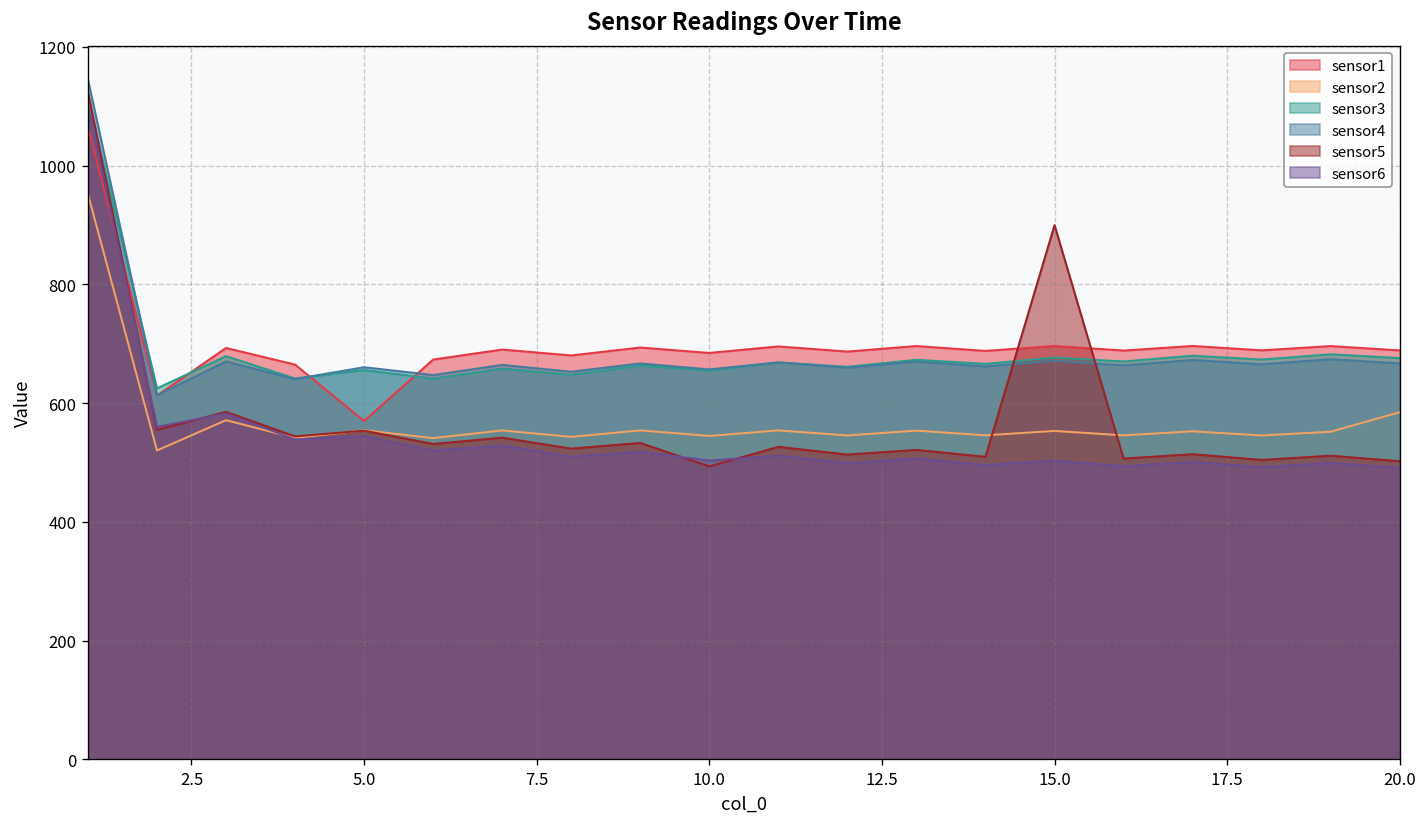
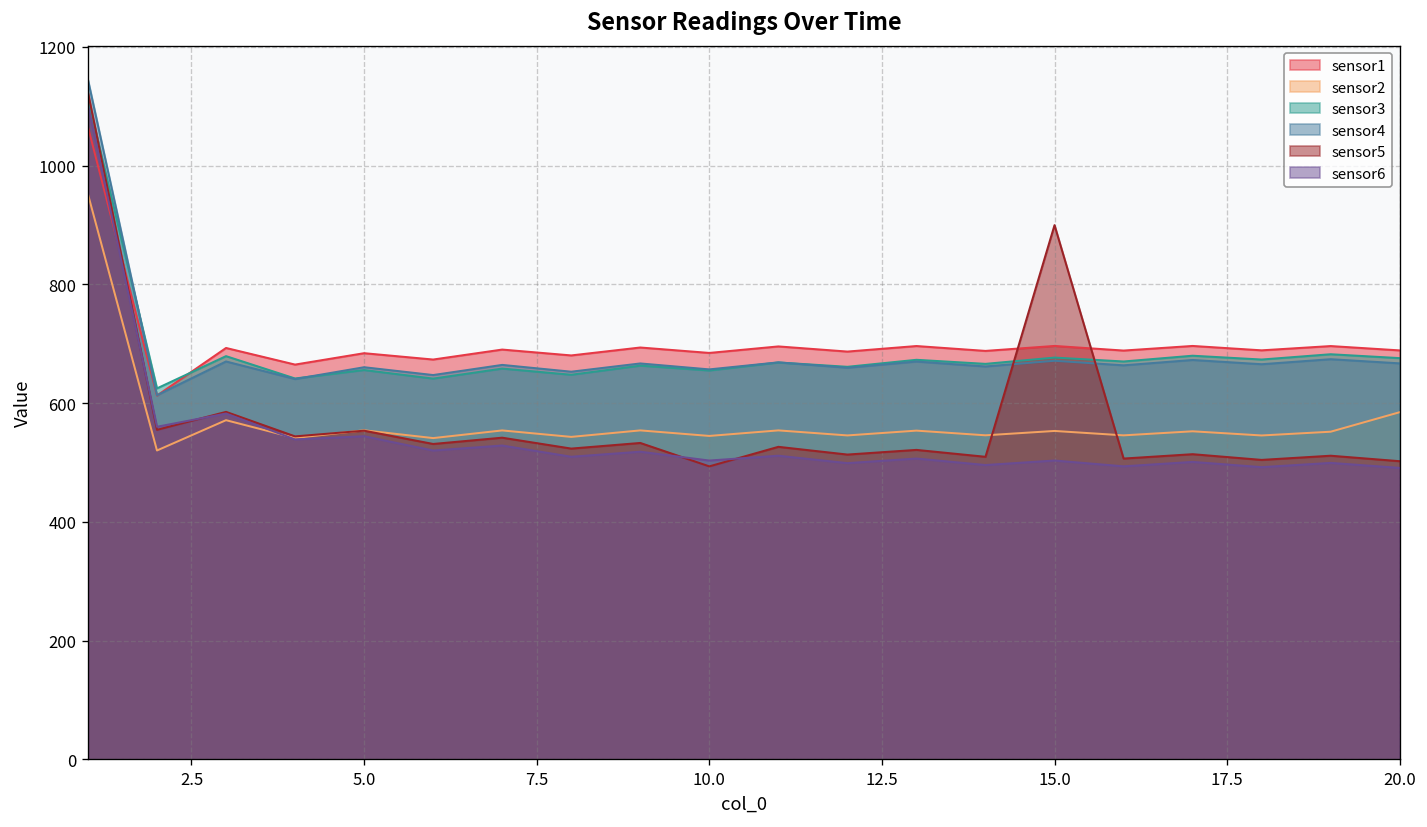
sensor1, 5.0: 570 -> 680
